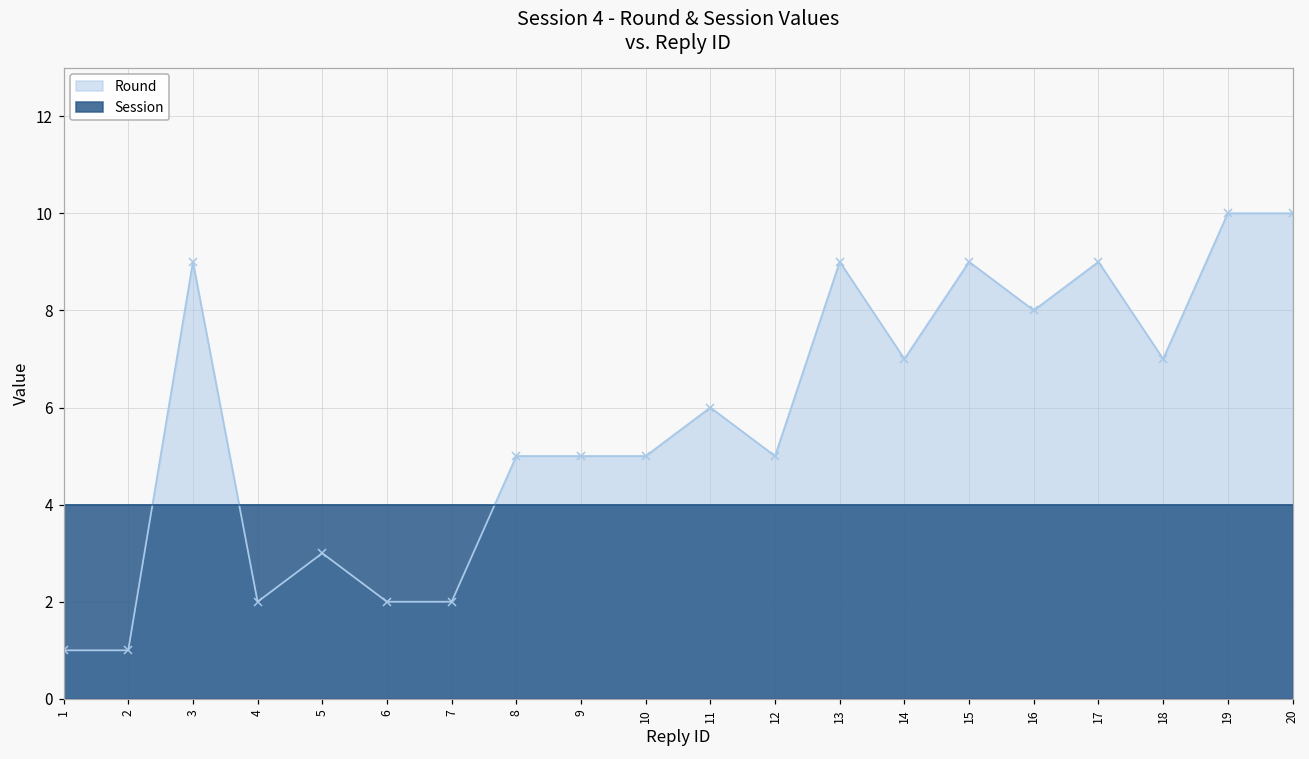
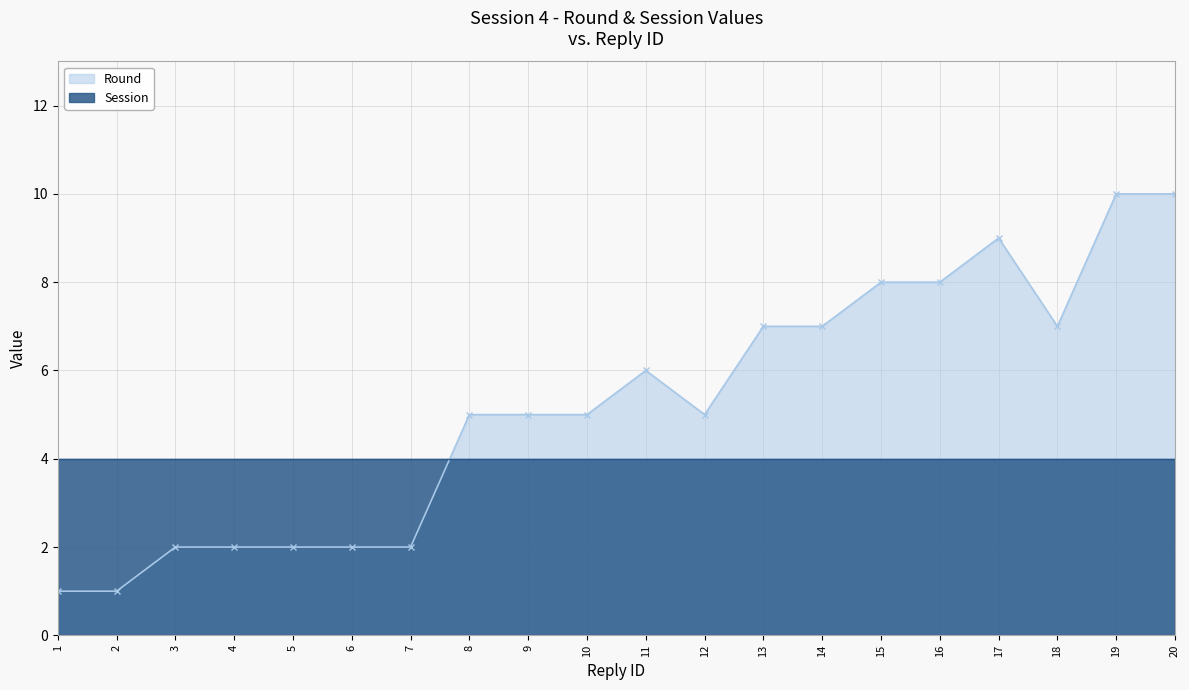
Round, 3: 9 -> 2
Round, 5: 3 -> 2
Round, 13: 9 -> 7
Round, 15: 9 -> 8
